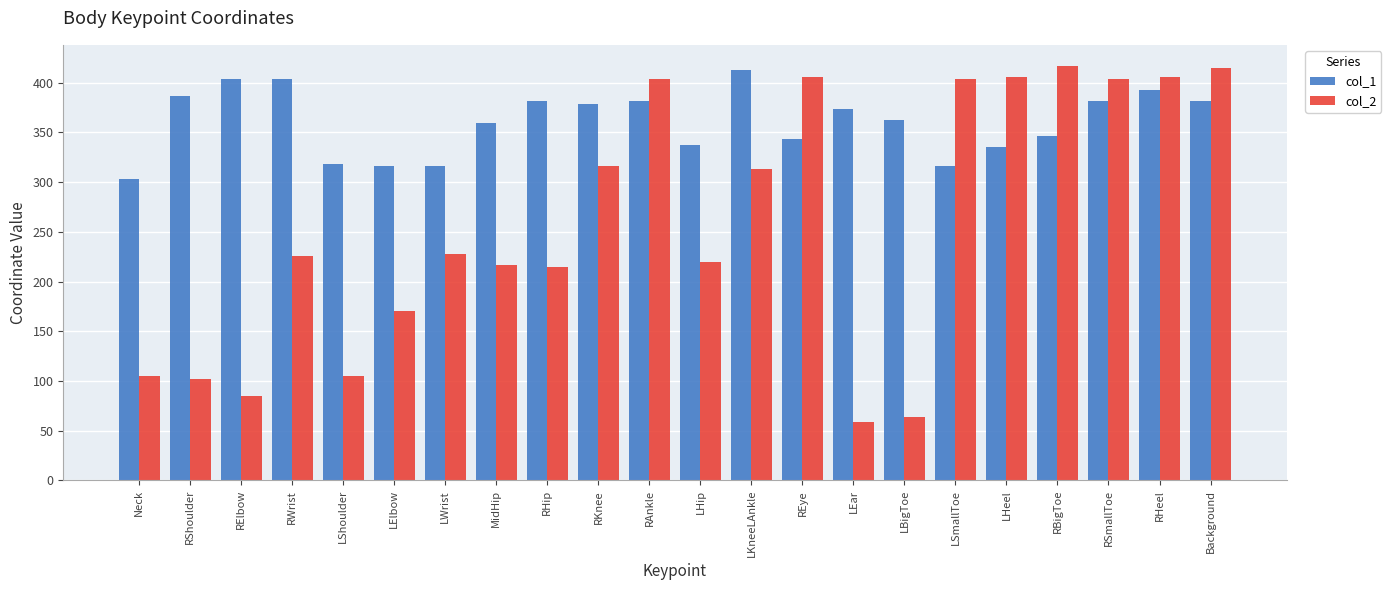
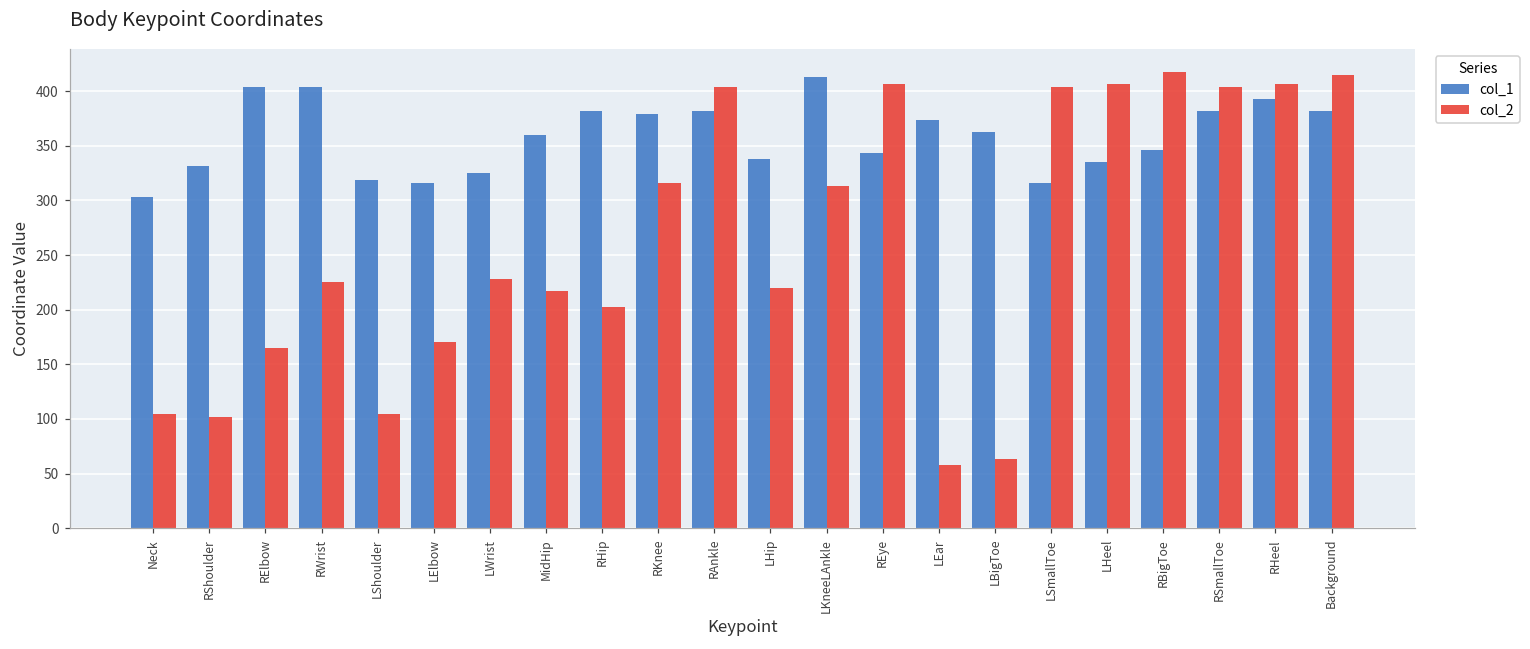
col_1, RShoulder: 390 -> 330
col_2, RElbow: 80 -> 170
col_1, LWrist: 316 -> 325
col_2, RHip: 210 -> 200
